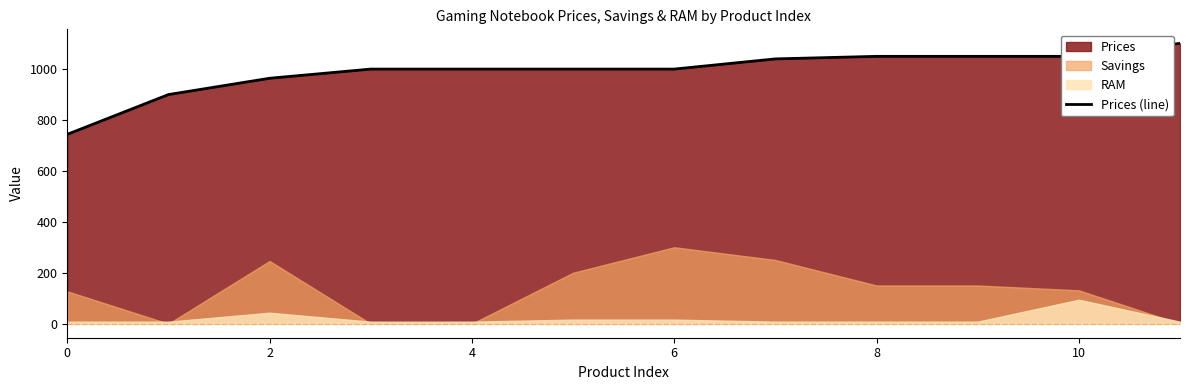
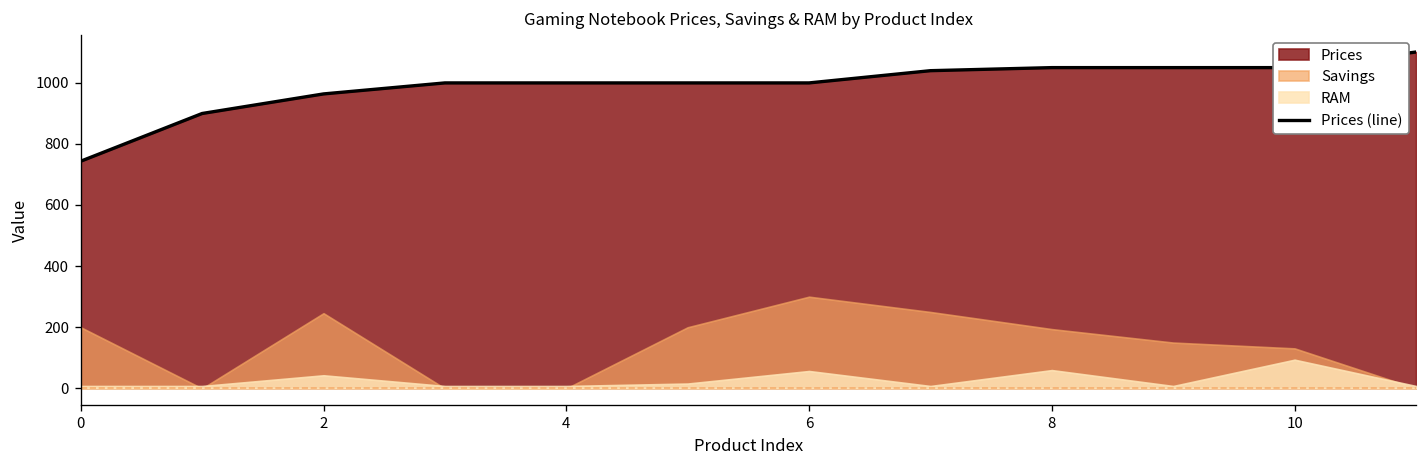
Savings, 0: 130 -> 200
RAM, 6: 20 -> 60
Savings, 8: 150 -> 190
RAM, 8: 10 -> 60
